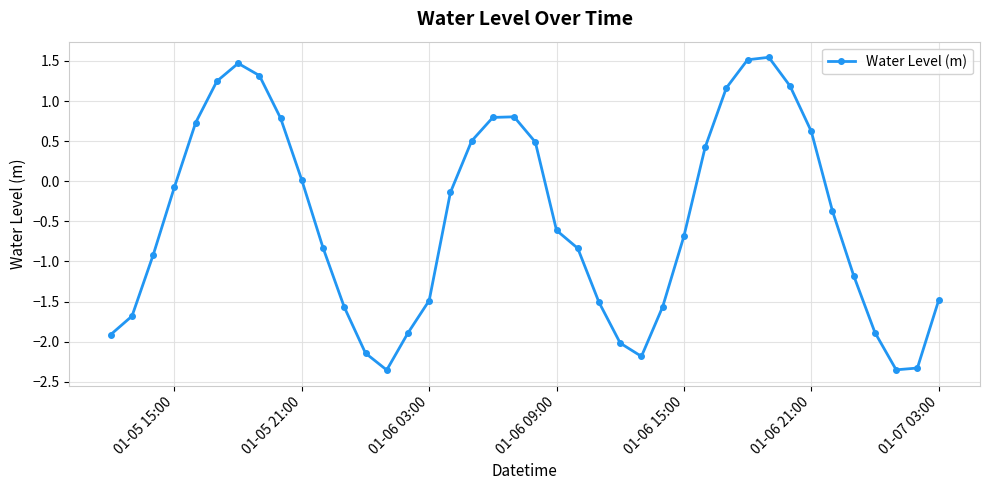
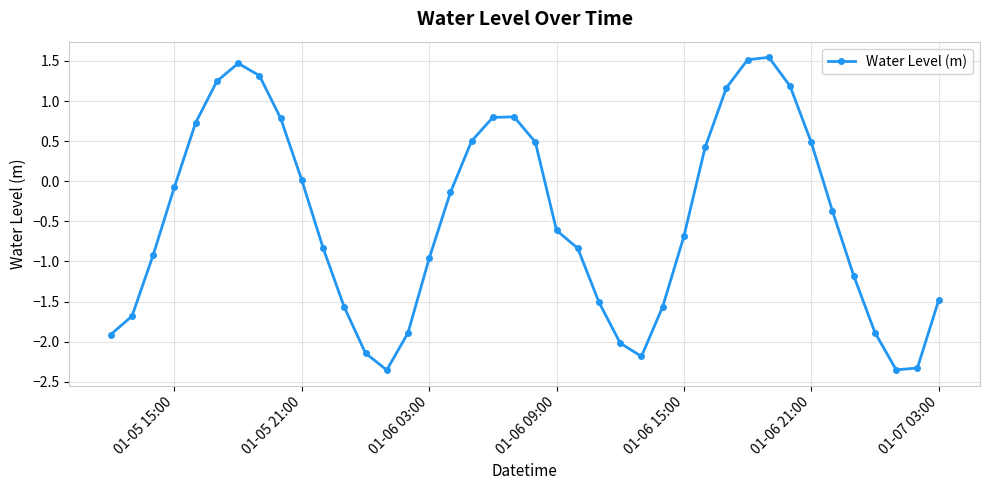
01-06 03:00: -1.5 -> -1.0
01-06 21:00: 0.6 -> 0.5
